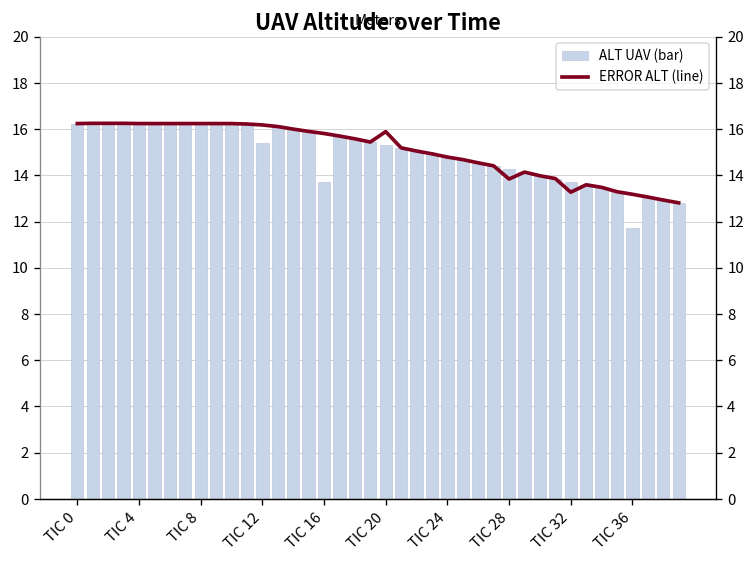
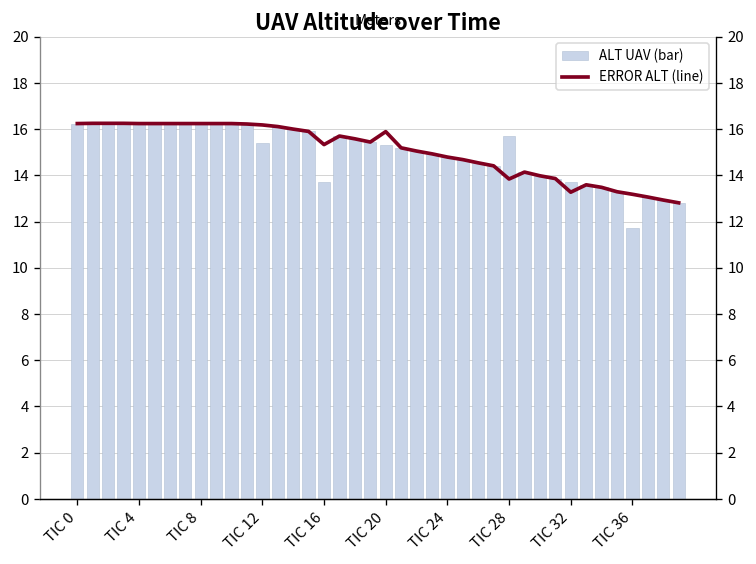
ALT UAV (bar), TIC 28: 14.3 -> 15.7
ERROR ALT (line), TIC 16: 15.8 -> 15.3
